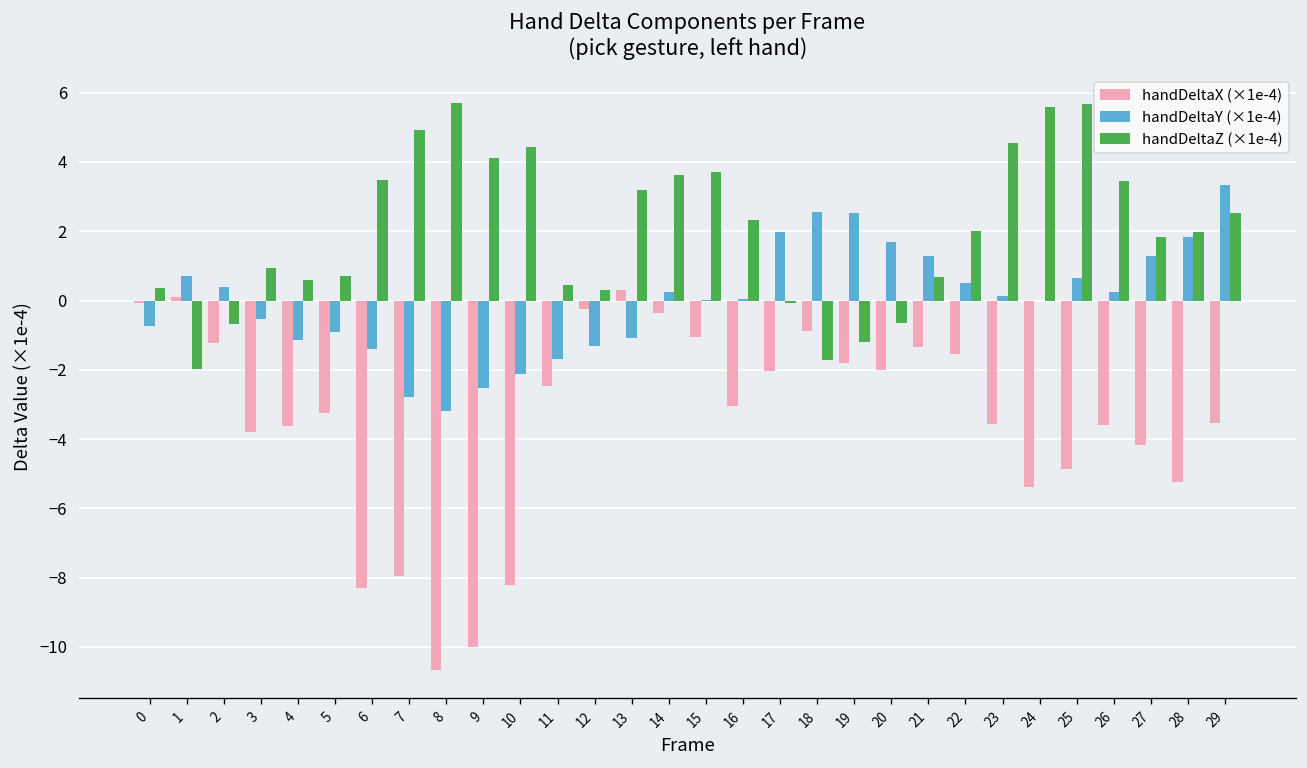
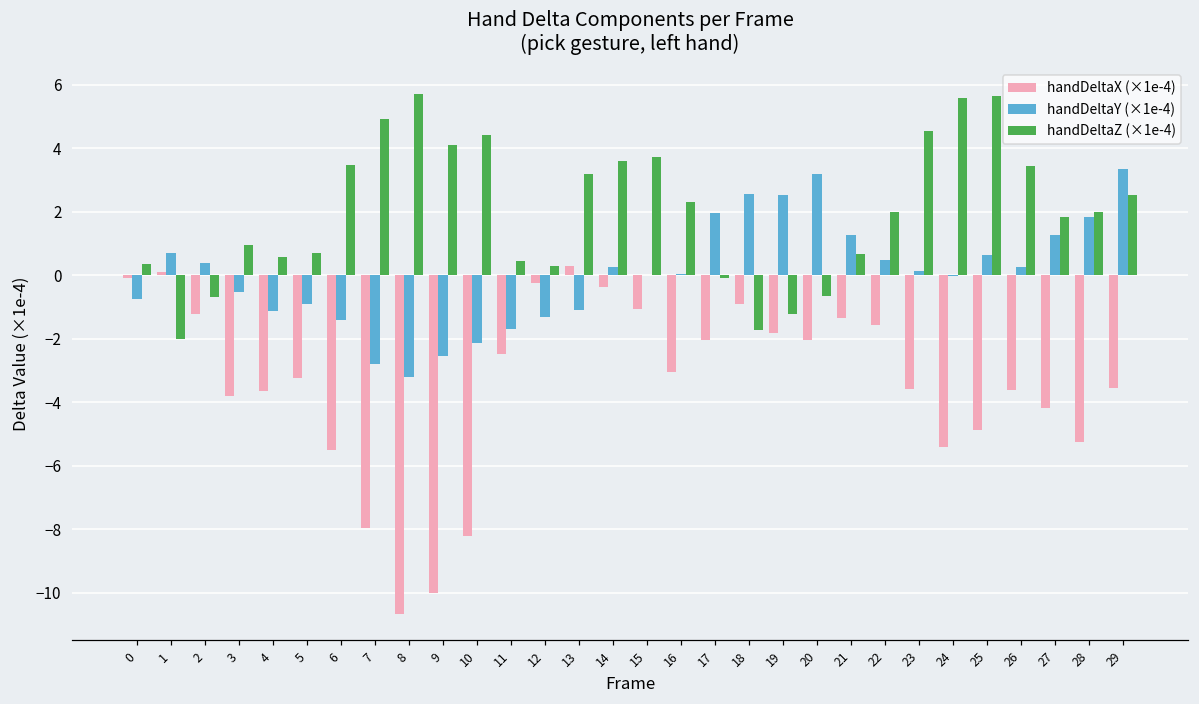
handDeltaX (×1e-4), 6: -8.3 -> -5.5
handDeltaY (×1e-4), 20: 1.7 -> 3.2
